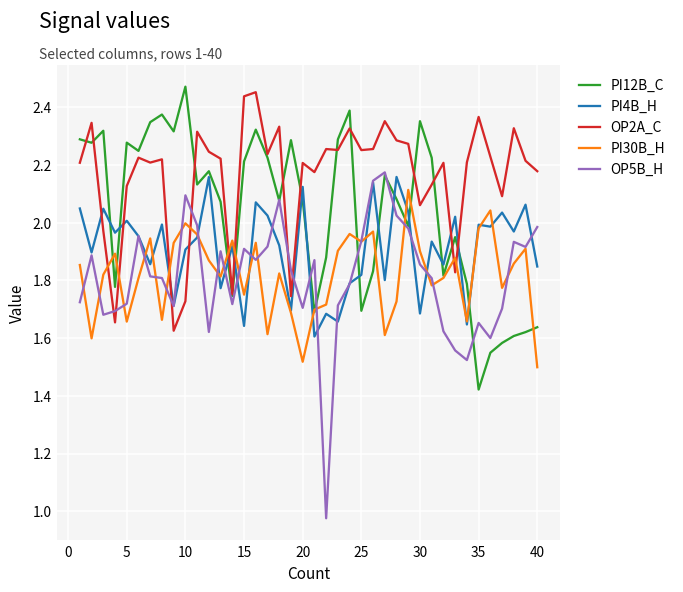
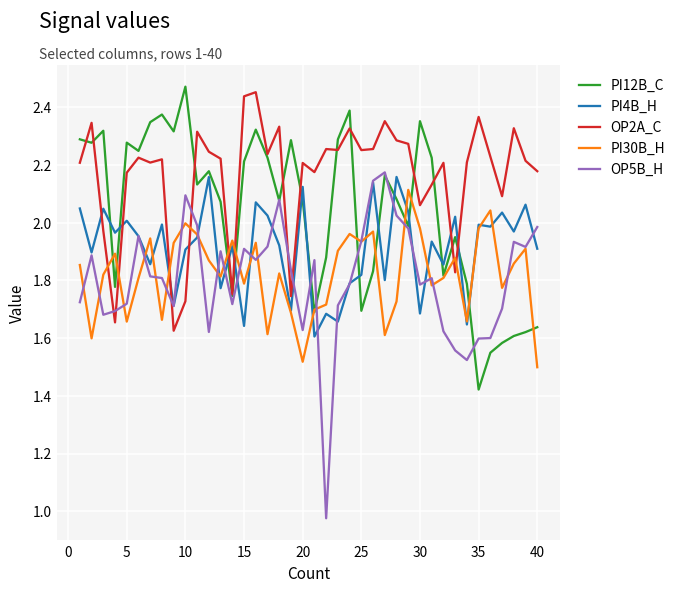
OP2A_C, 5: 2.13 -> 2.17
PI30B_H, 15: 1.75 -> 1.79
OP5B_H, 20: 1.70 -> 1.63
PI30B_H, 30: 1.90 -> 1.98
OP5B_H, 30: 1.86 -> 1.79
OP5B_H, 35: 1.65 -> 1.60
PI4B_H, 40: 1.85 -> 1.91
